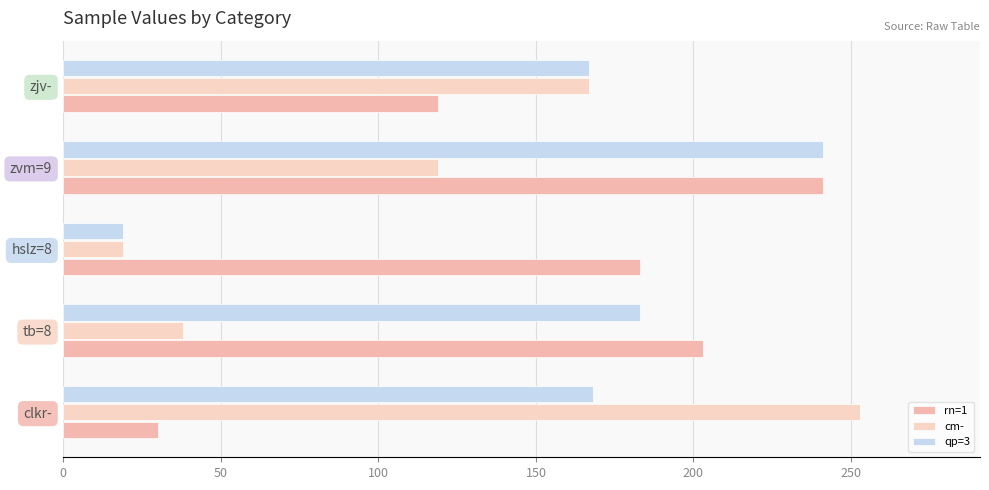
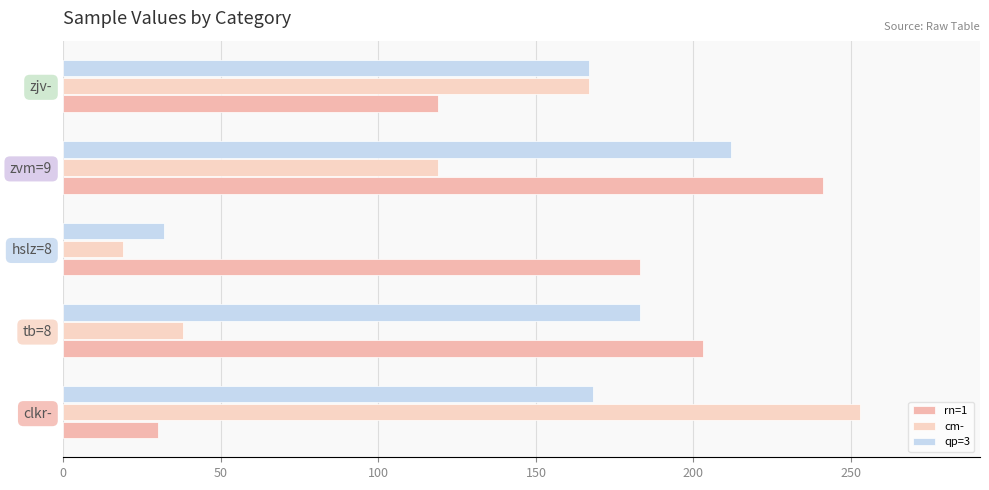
qp=3, zvm=9: 241 -> 212
qp=3, hslz=8: 19 -> 32
